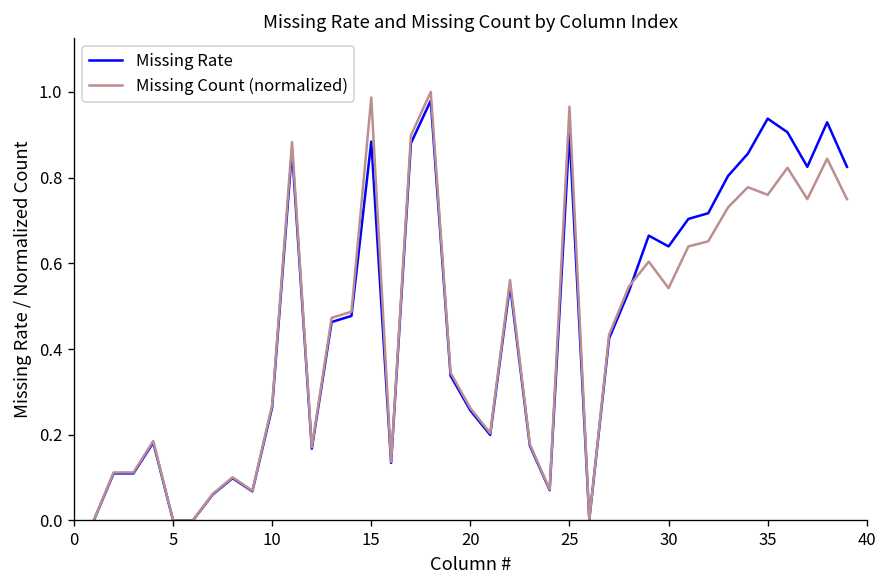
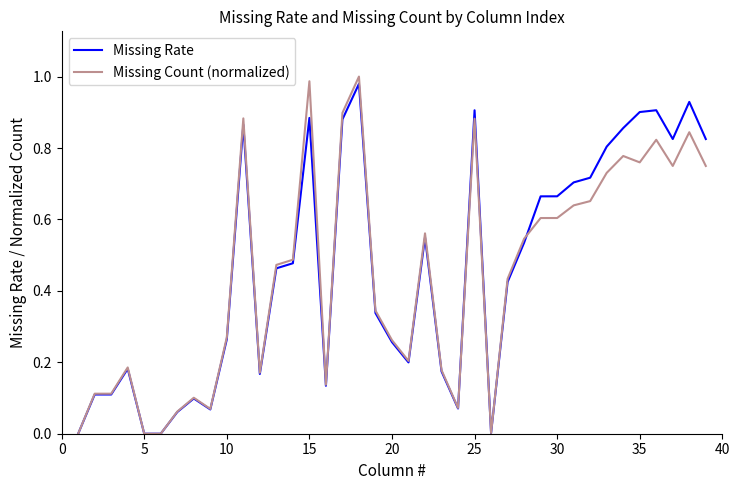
Missing Count (normalized), 25: 0.97 -> 0.88
Missing Rate, 30: 0.64 -> 0.66
Missing Count (normalized), 30: 0.54 -> 0.60
Missing Rate, 35: 0.94 -> 0.90
